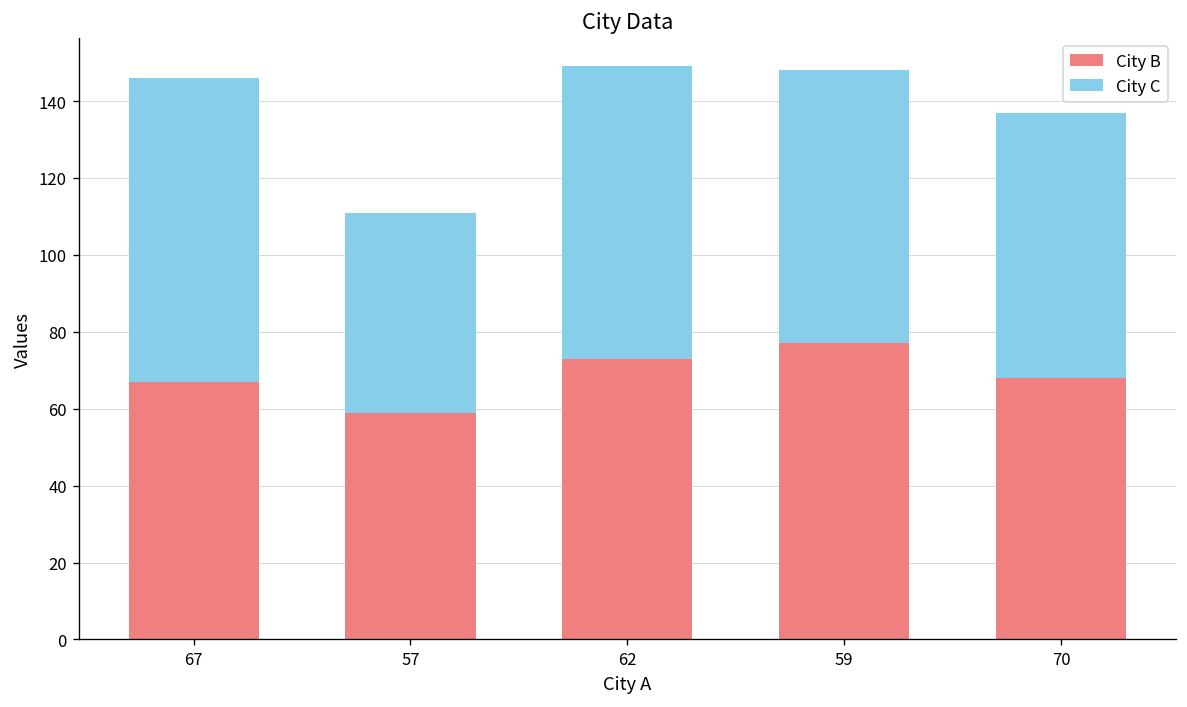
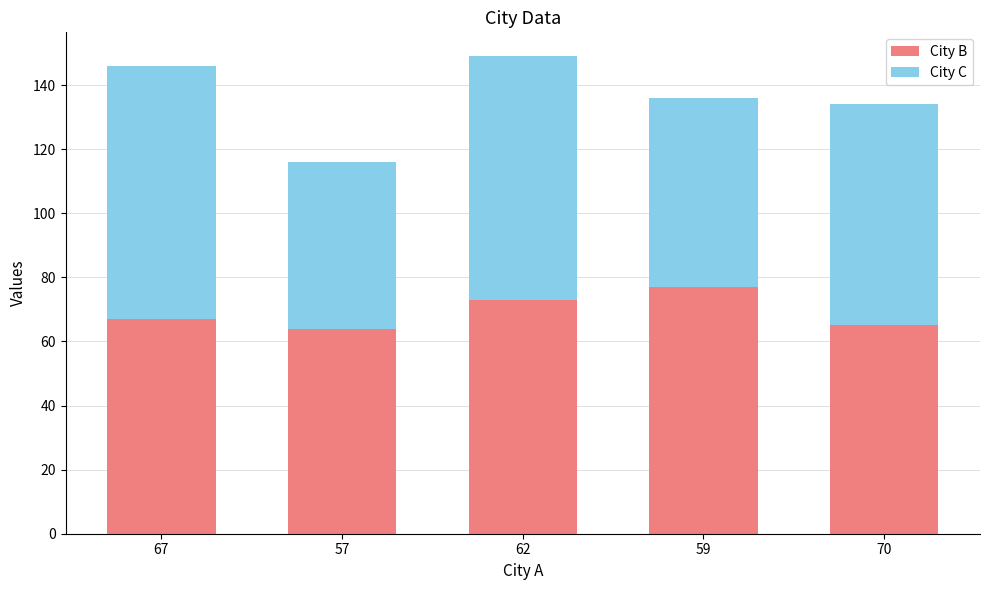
City B, 57: 59 -> 64
City C, 59: 71 -> 59
City B, 70: 68 -> 65
